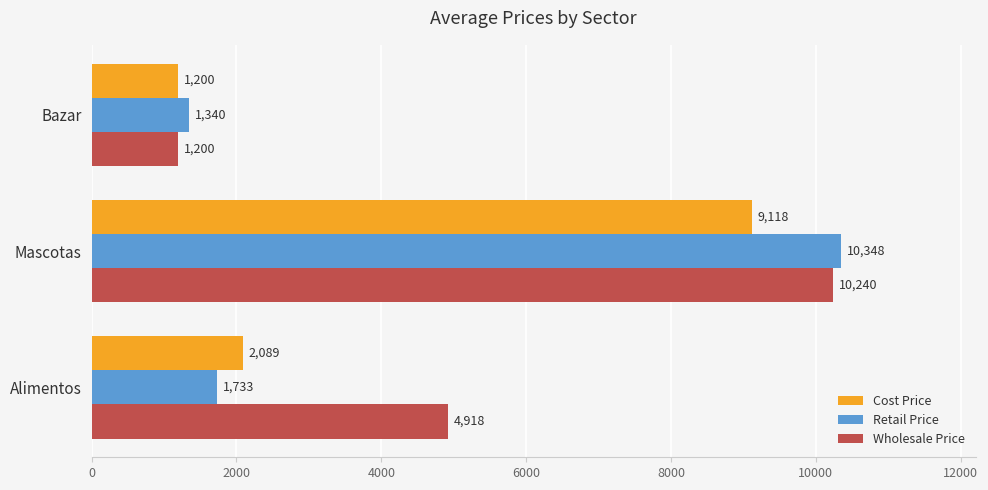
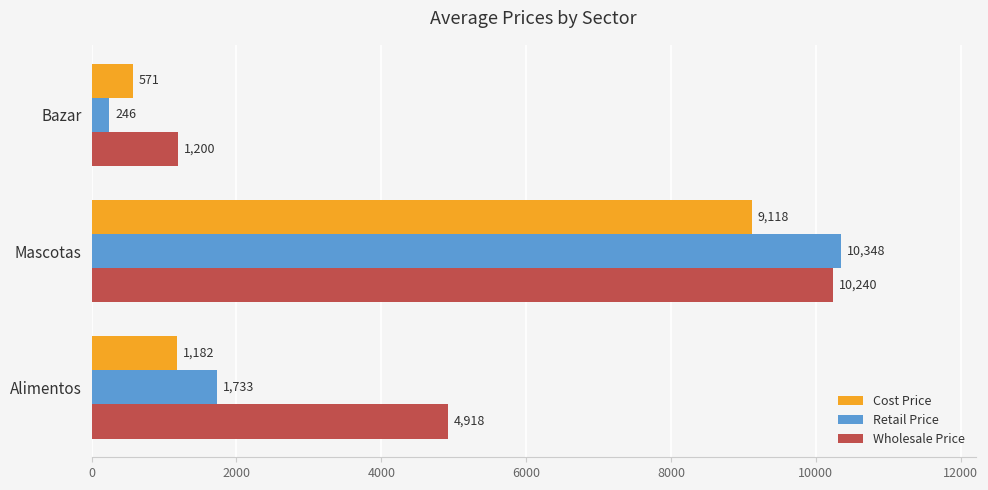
Cost Price, Bazar: 1,200 -> 571
Retail Price, Bazar: 1,340 -> 246
Cost Price, Alimentos: 2,089 -> 1,182
